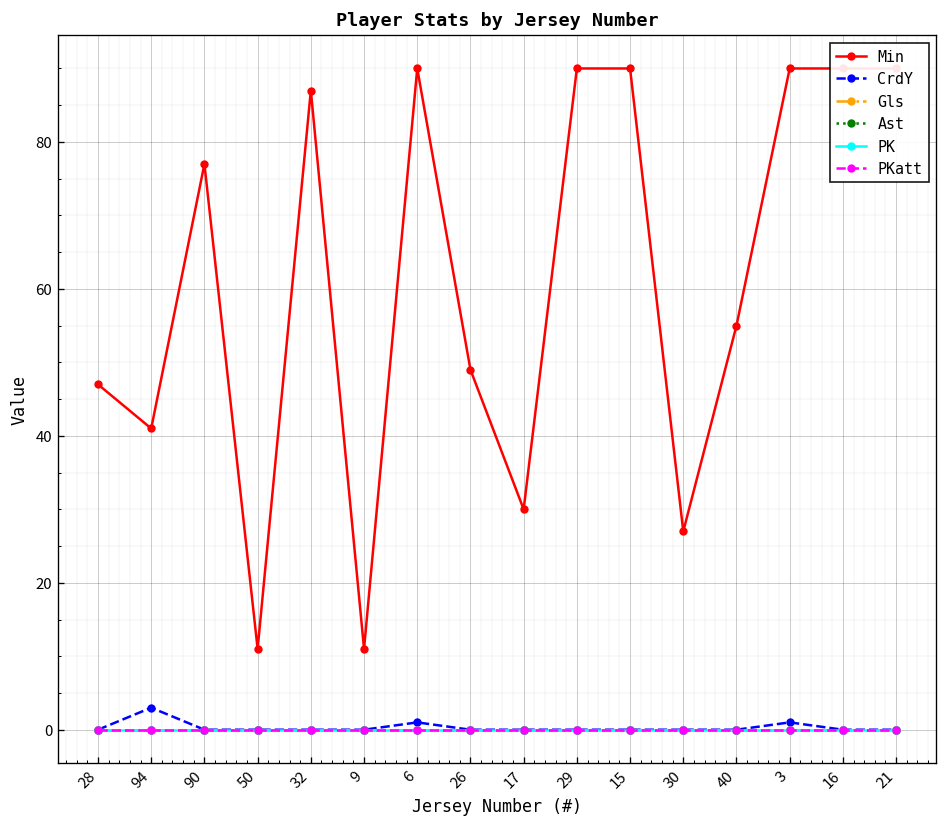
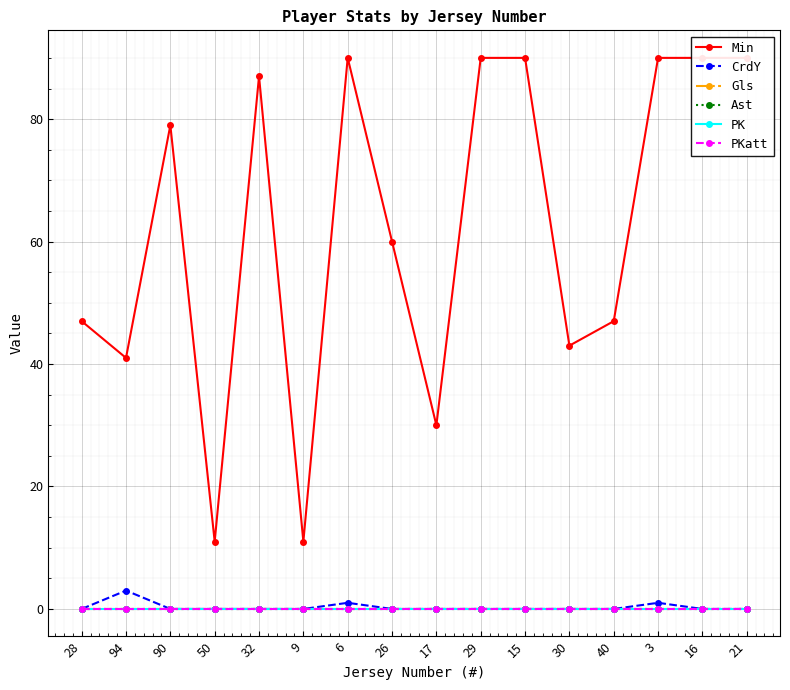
Min, 90: 77 -> 79
Min, 26: 49 -> 60
Min, 30: 27 -> 43
Min, 40: 55 -> 47
